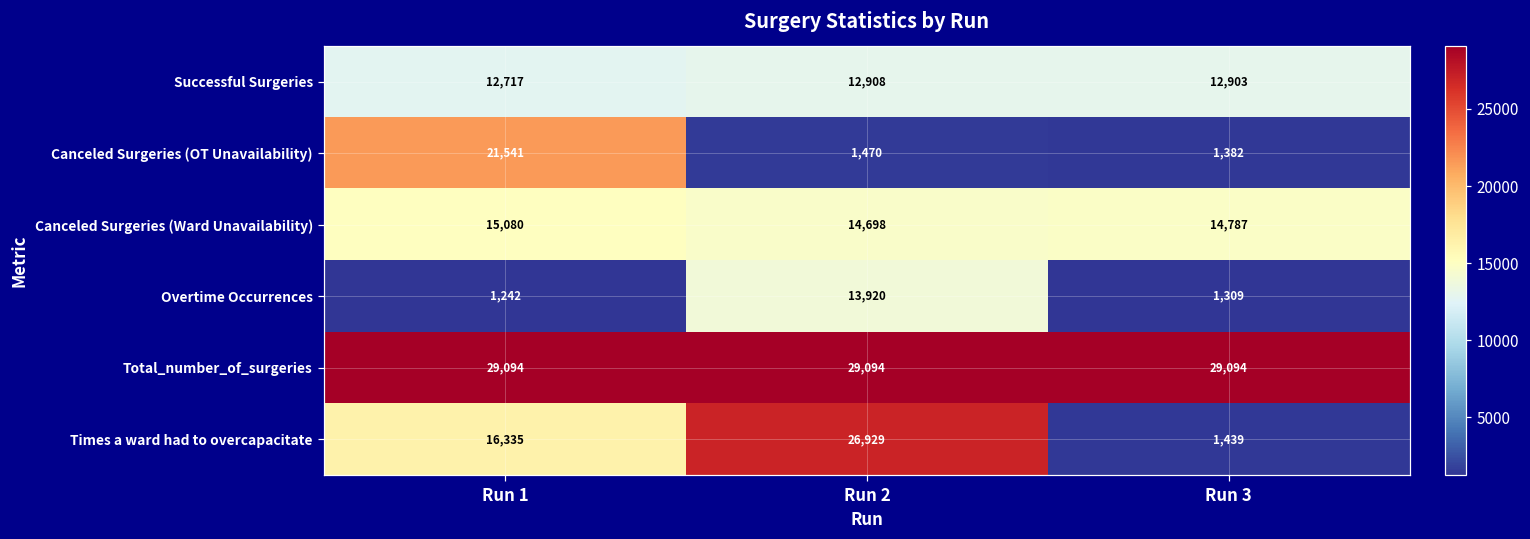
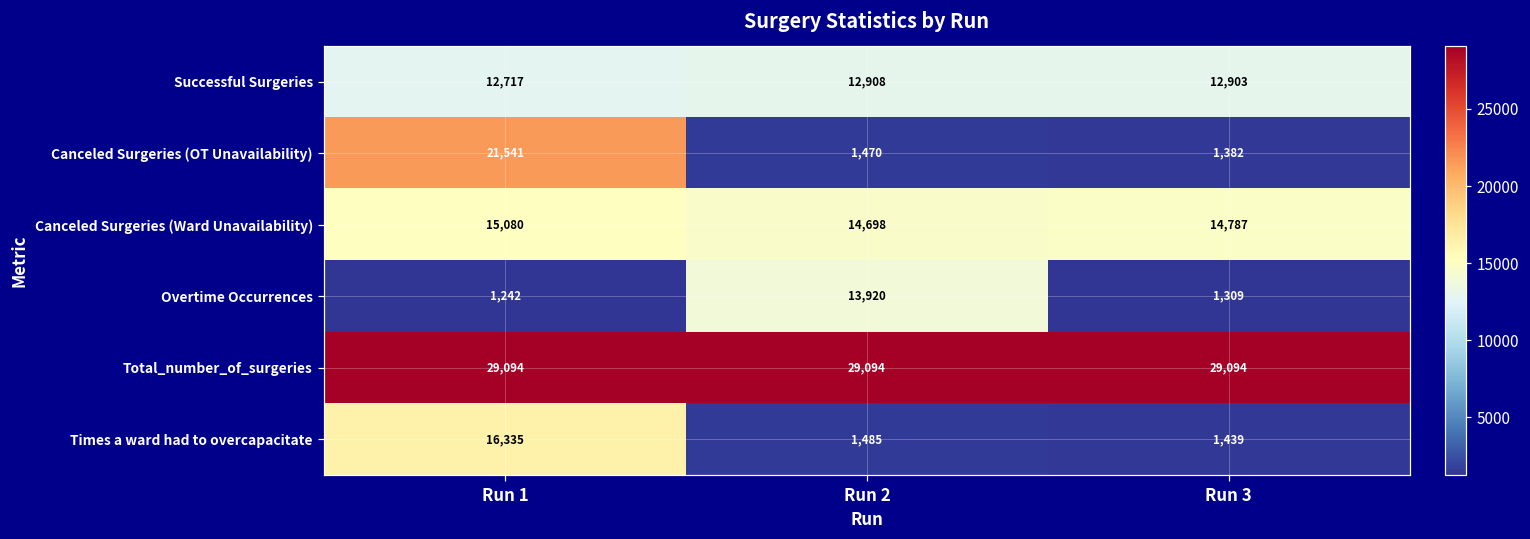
Times a ward had to overcapacitate, Run 2: 26,929 -> 1,485
